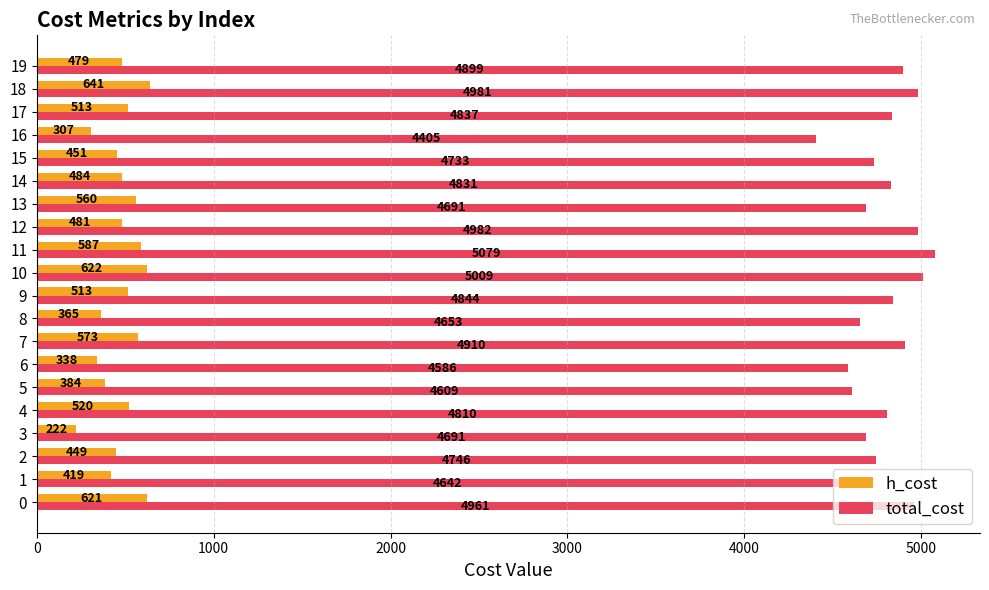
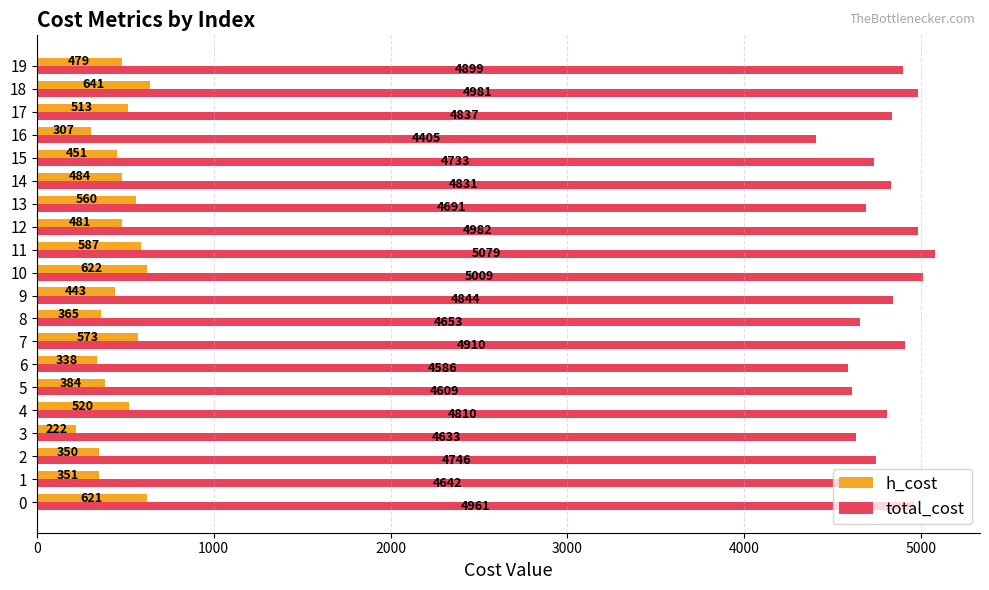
h_cost, 9: 513 -> 443
total_cost, 3: 4691 -> 4633
h_cost, 2: 449 -> 350
h_cost, 1: 419 -> 351
